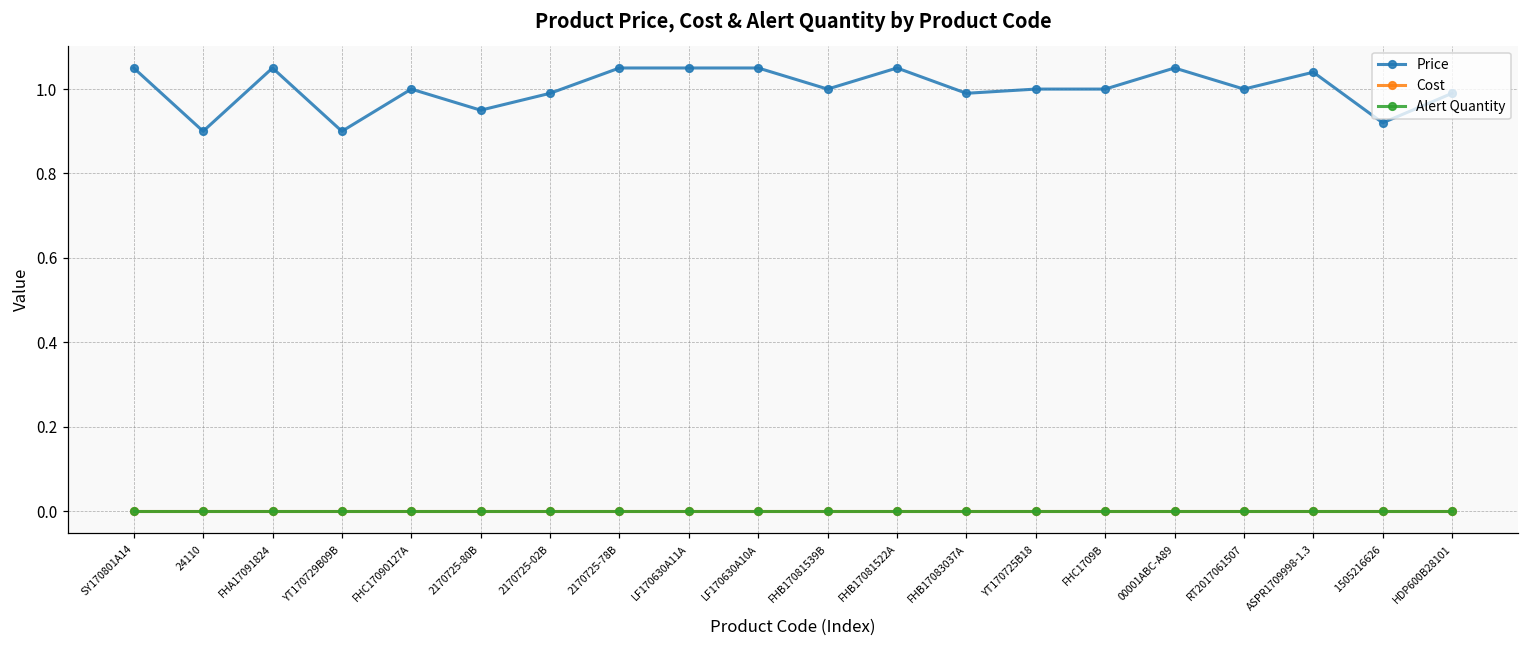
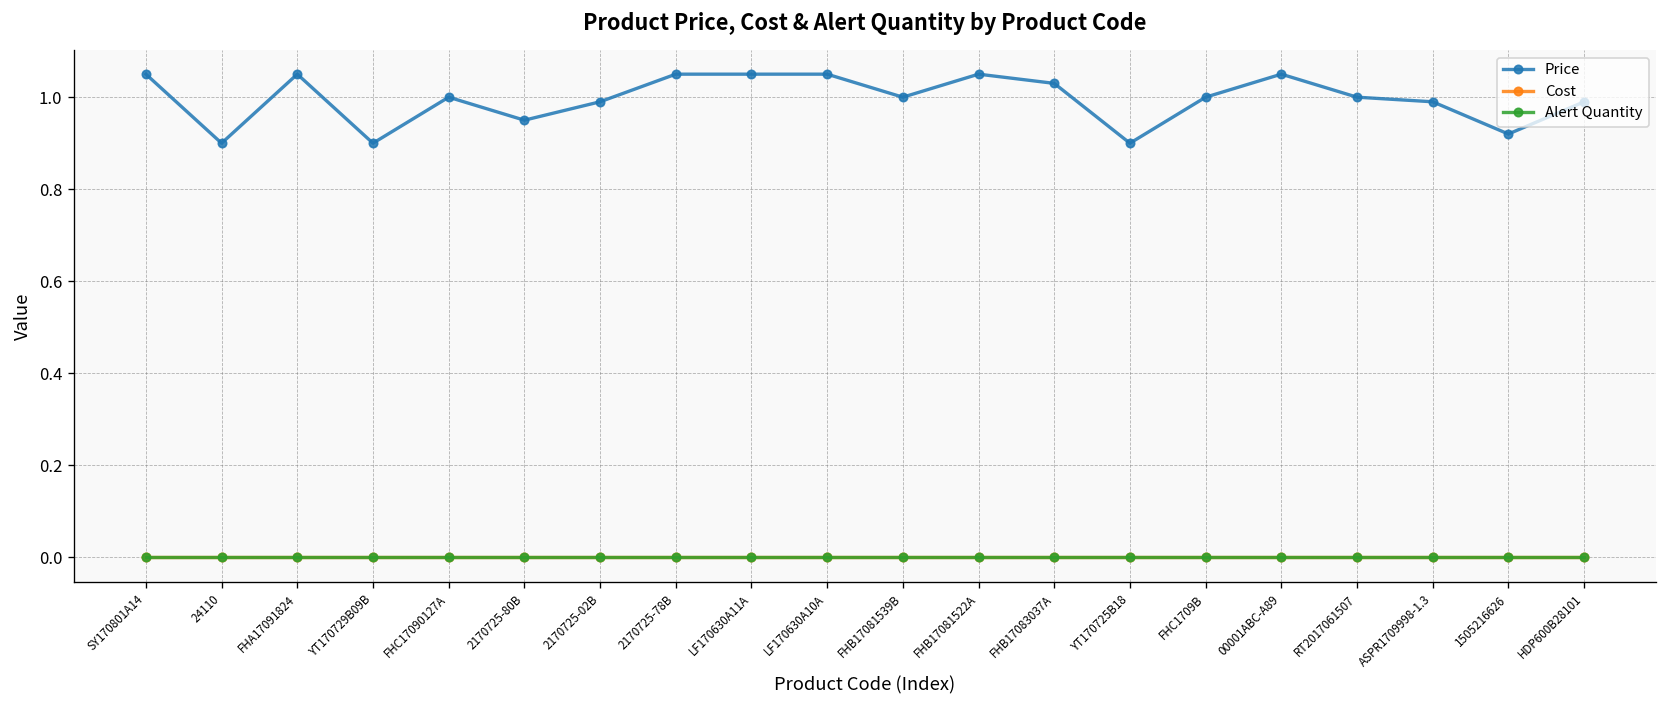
Price, FHB17083037A: 0.99 -> 1.03
Price, YT170725B18: 1.0 -> 0.9
Price, ASPR1709998-1.3: 1.04 -> 0.99
